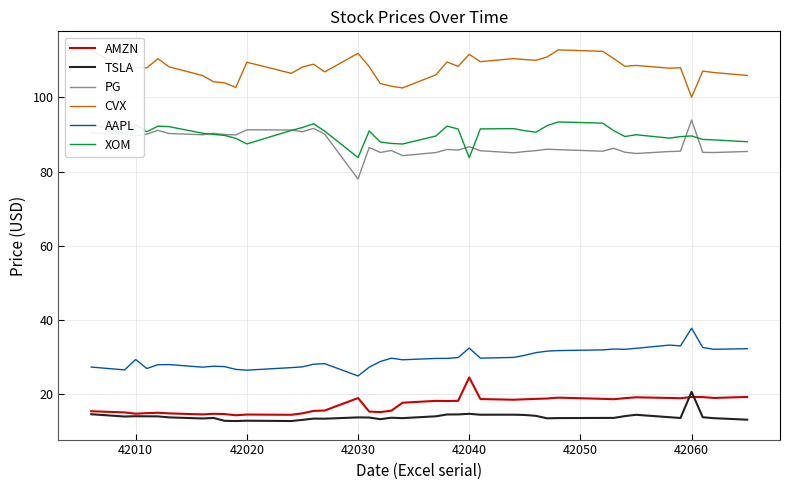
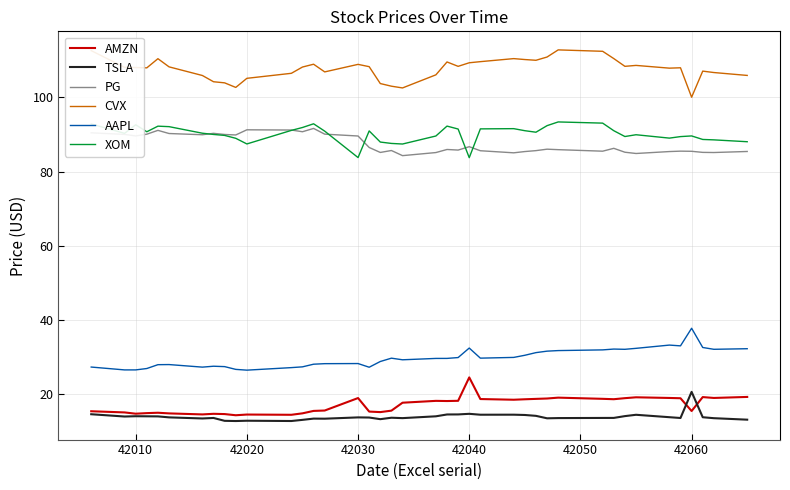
AAPL, 42010: 29 -> 27
CVX, 42020: 109 -> 105
PG, 42030: 78 -> 90
CVX, 42030: 112 -> 109
AAPL, 42030: 25 -> 28
CVX, 42040: 112 -> 109
AMZN, 42060: 19 -> 15
PG, 42060: 94 -> 85
